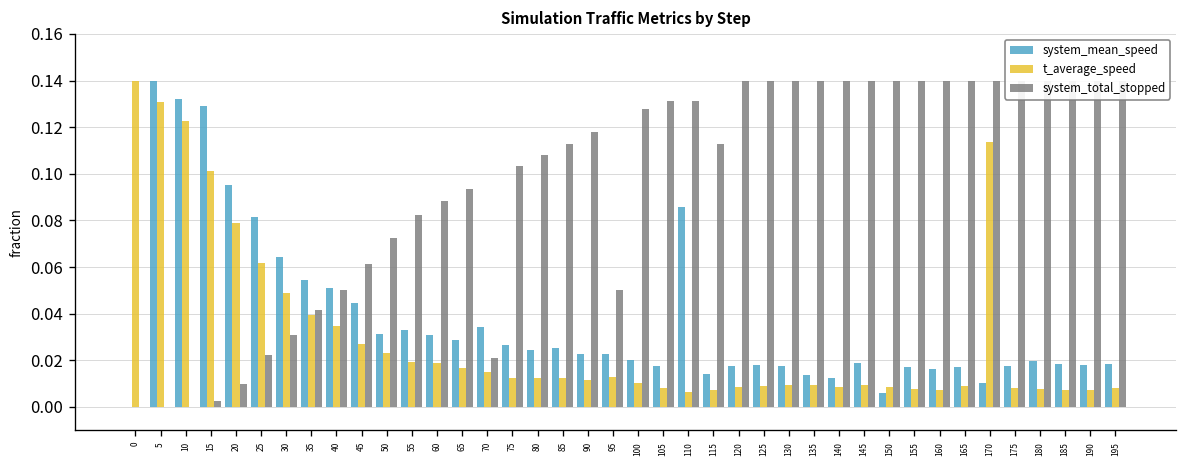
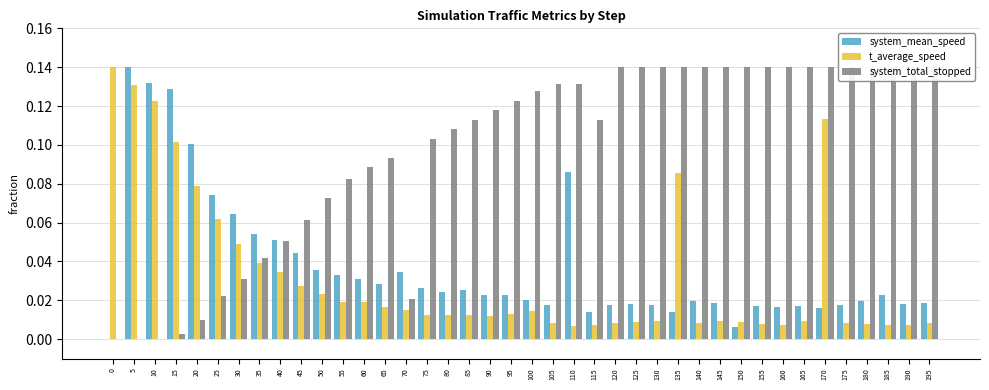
system_mean_speed, 20: 0.095 -> 0.100
system_mean_speed, 25: 0.081 -> 0.074
system_mean_speed, 50: 0.031 -> 0.036
system_total_stopped, 95: 0.050 -> 0.123
t_average_speed, 100: 0.010 -> 0.015
t_average_speed, 135: 0.009 -> 0.086
system_mean_speed, 140: 0.012 -> 0.020
system_mean_speed, 170: 0.010 -> 0.016
system_mean_speed, 185: 0.019 -> 0.023
